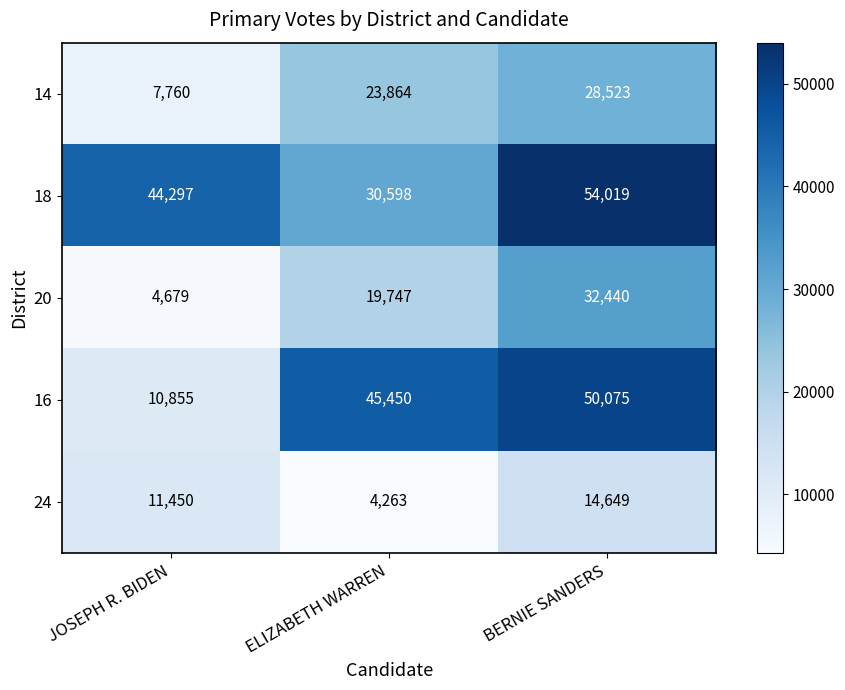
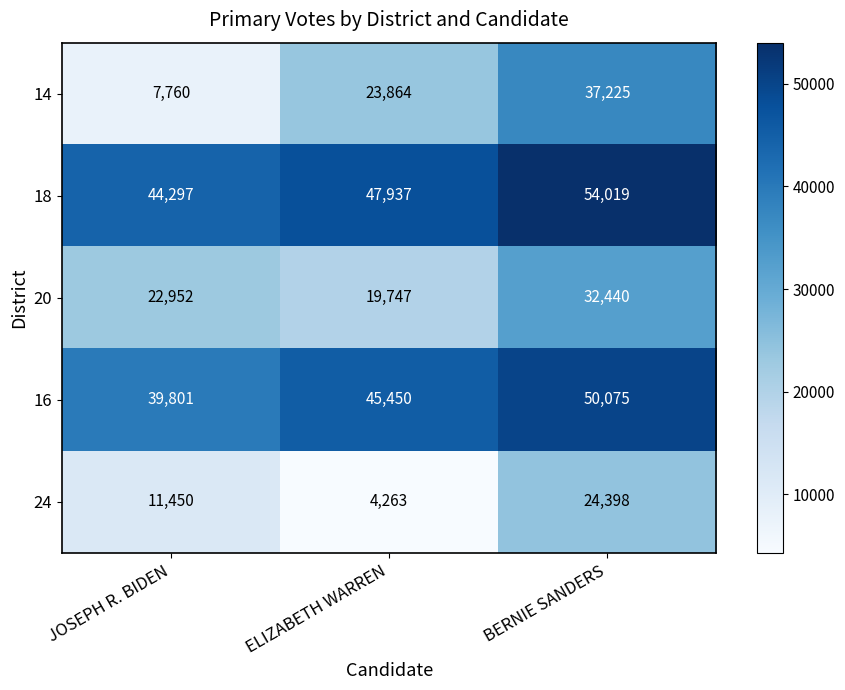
14, BERNIE SANDERS: 28,523 -> 37,225
18, ELIZABETH WARREN: 30,598 -> 47,937
20, JOSEPH R. BIDEN: 4,679 -> 22,952
16, JOSEPH R. BIDEN: 10,855 -> 39,801
24, BERNIE SANDERS: 14,649 -> 24,398
